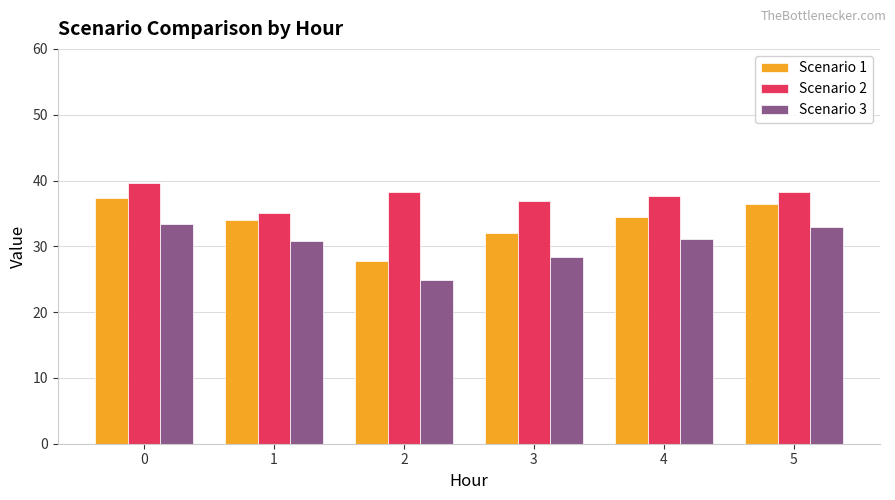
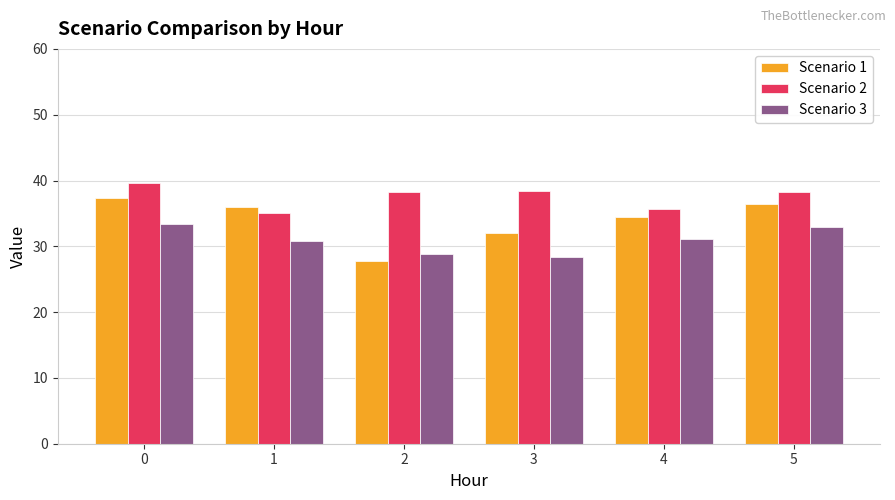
Scenario 1, 1: 34 -> 36
Scenario 3, 2: 25 -> 29
Scenario 2, 3: 37 -> 38
Scenario 2, 4: 38 -> 36
